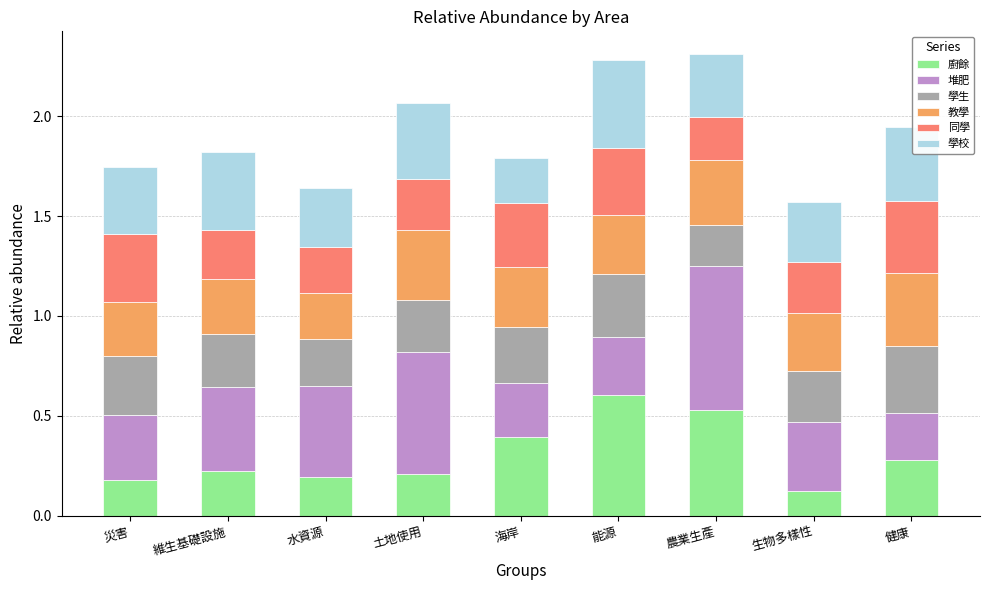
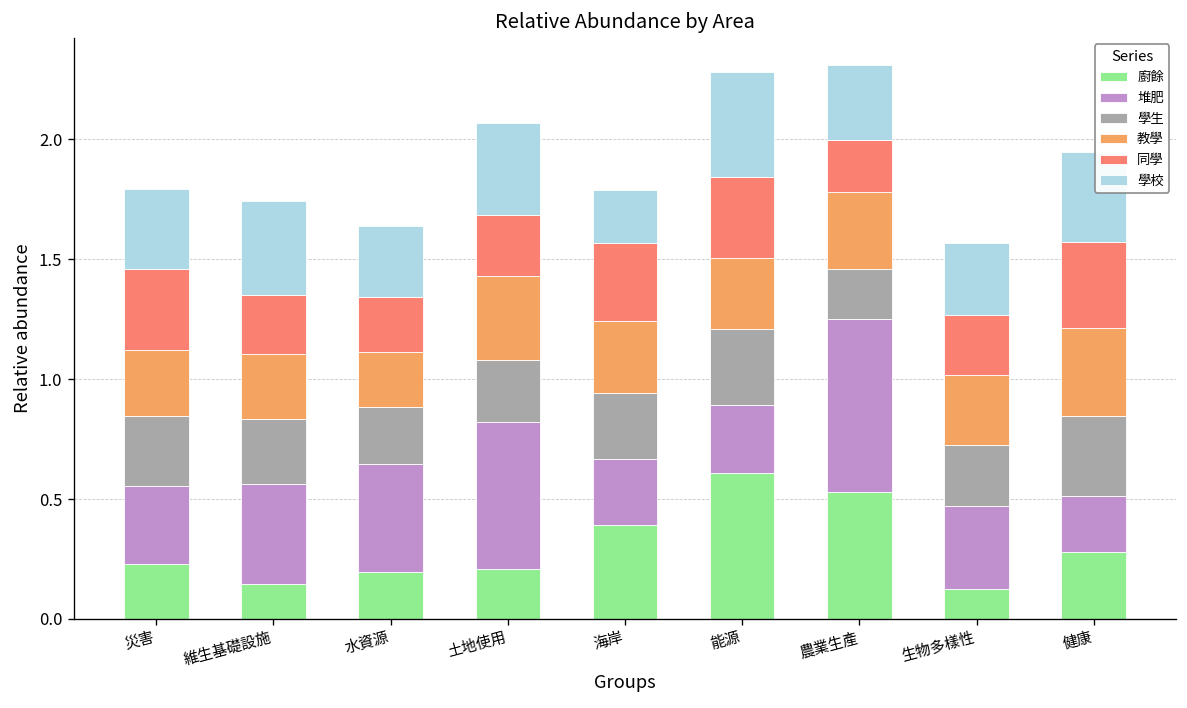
廚餘, 災害: 0.18 -> 0.23
廚餘, 維生基礎設施: 0.23 -> 0.15
